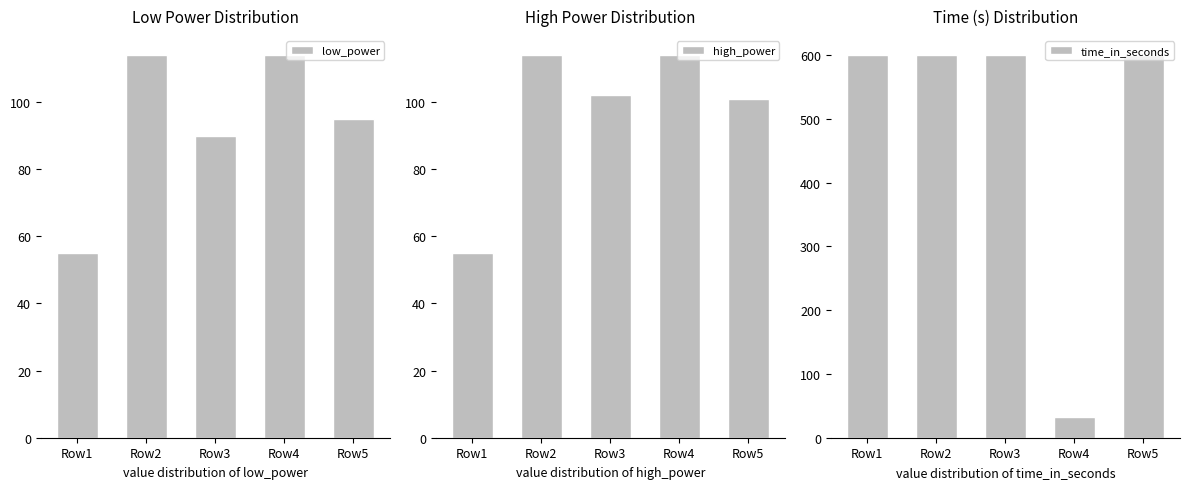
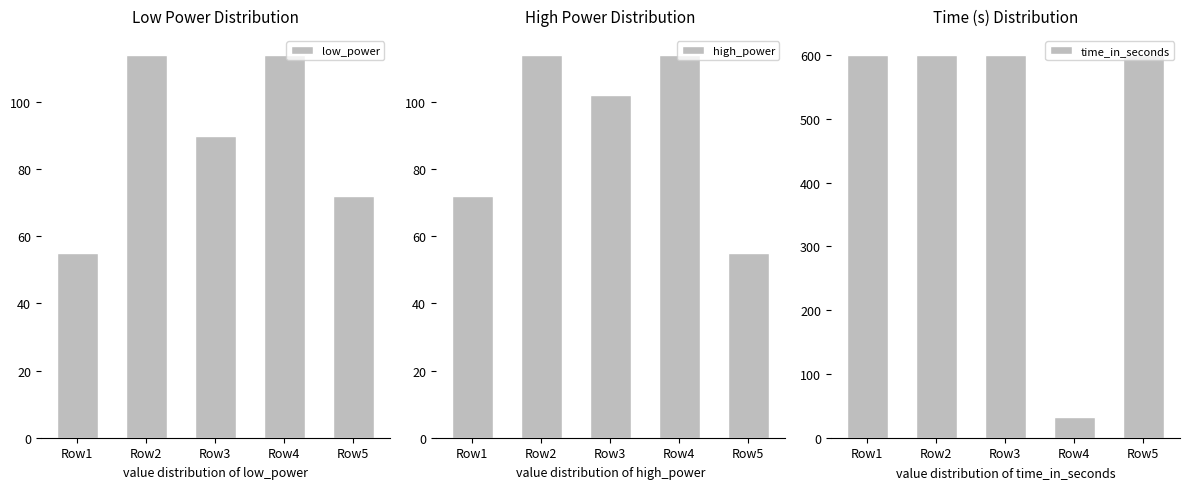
Low Power Distribution, Row5: 95 -> 72
High Power Distribution, Row1: 55 -> 72
High Power Distribution, Row5: 101 -> 55
